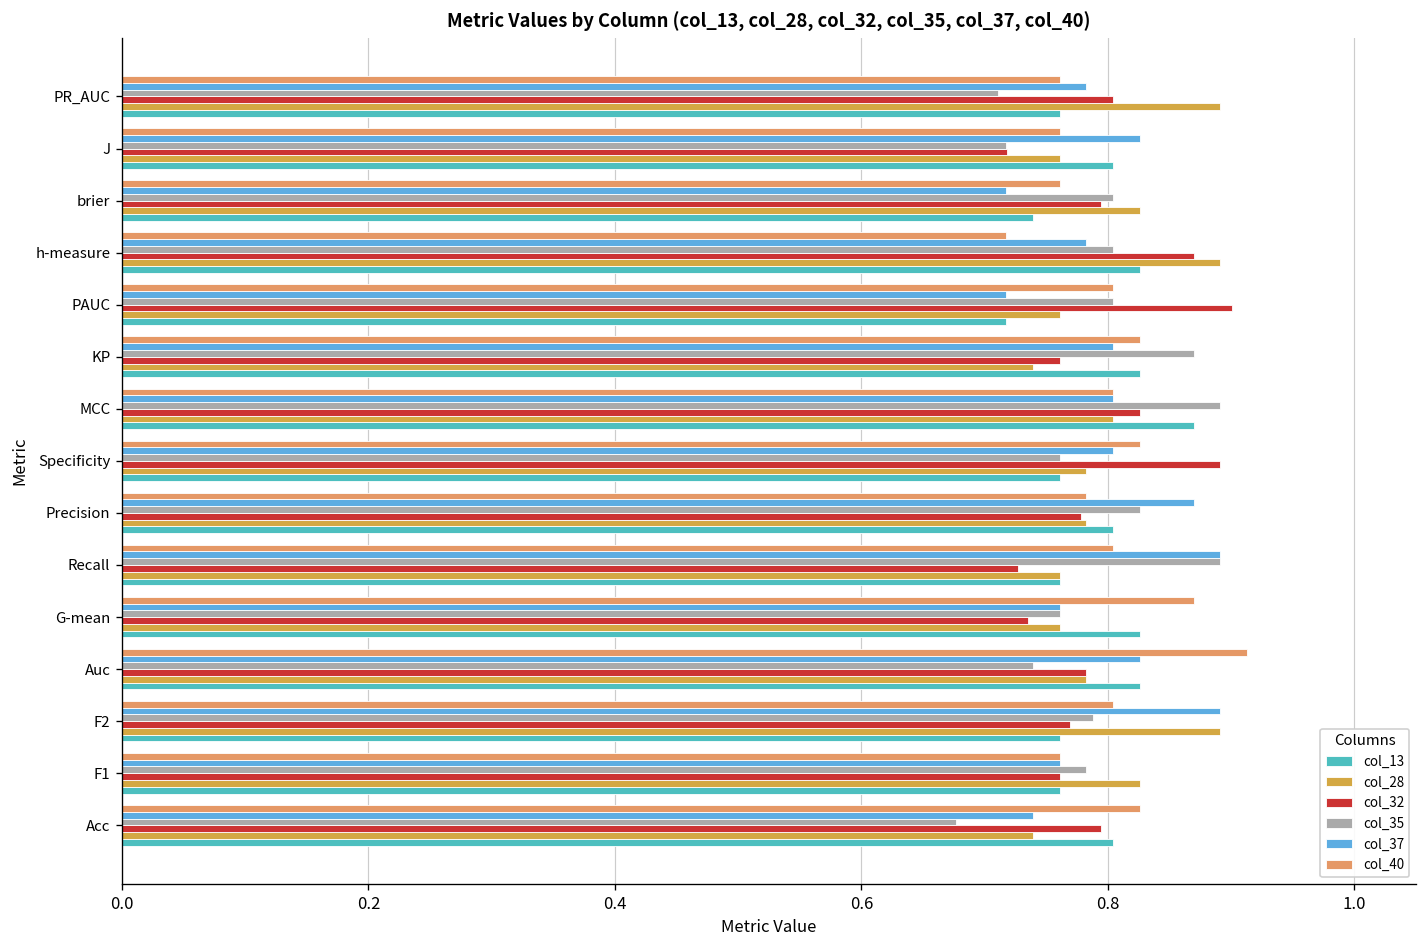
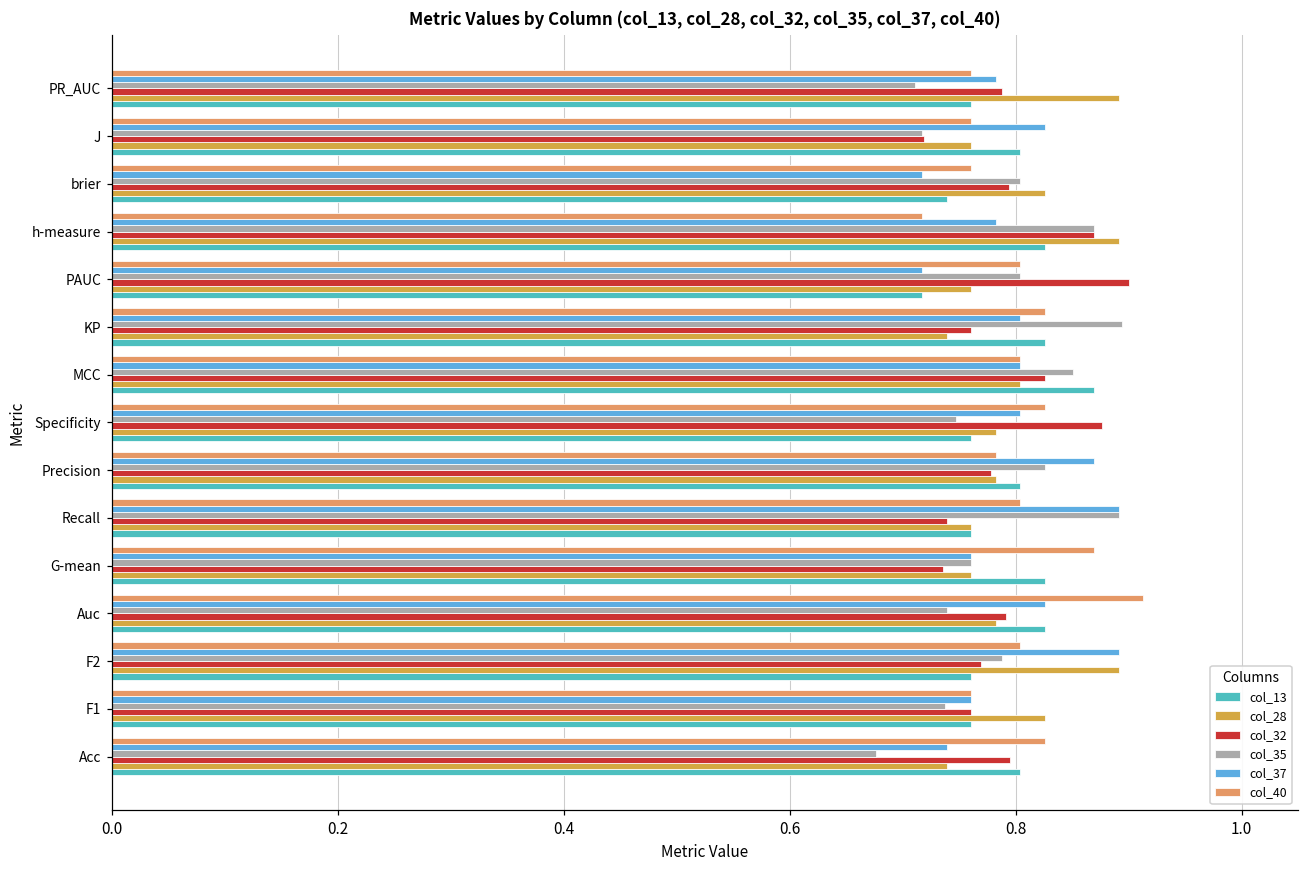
col_32, PR_AUC: 0.804 -> 0.788
col_35, h-measure: 0.804 -> 0.870
col_35, KP: 0.870 -> 0.894
col_35, MCC: 0.891 -> 0.851
col_35, Specificity: 0.761 -> 0.747
col_32, Specificity: 0.891 -> 0.876
col_32, Recall: 0.727 -> 0.739
col_32, Auc: 0.783 -> 0.792
col_35, F1: 0.783 -> 0.738
